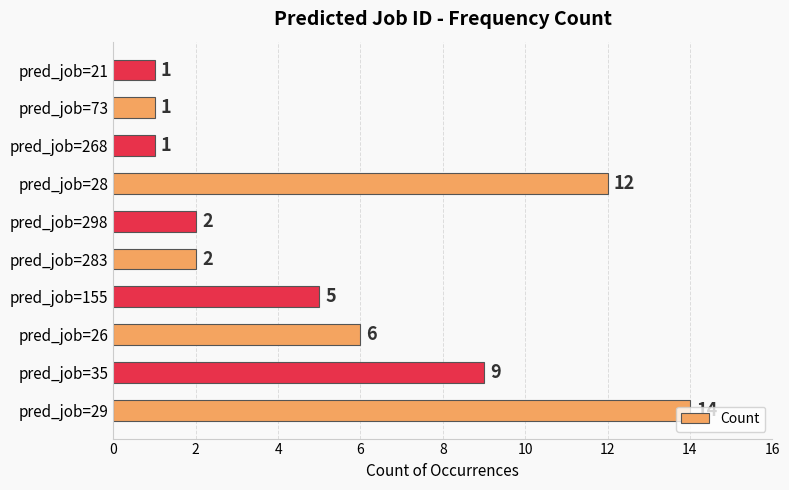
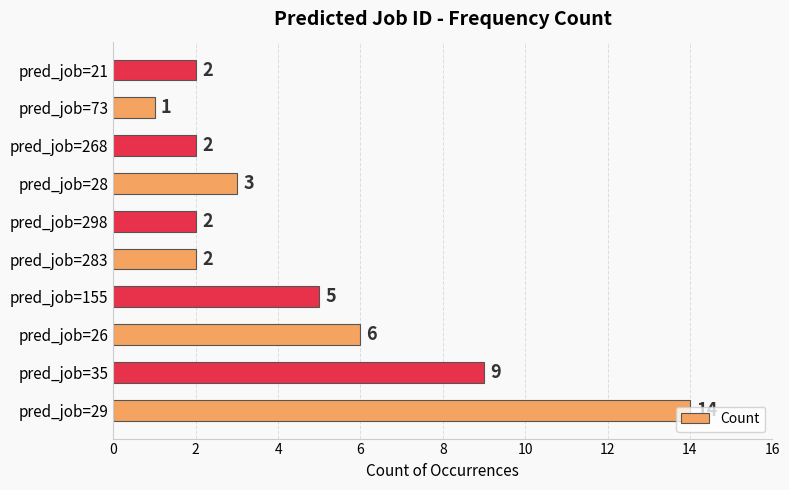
pred_job=21: 1 -> 2
pred_job=268: 1 -> 2
pred_job=28: 12 -> 3
